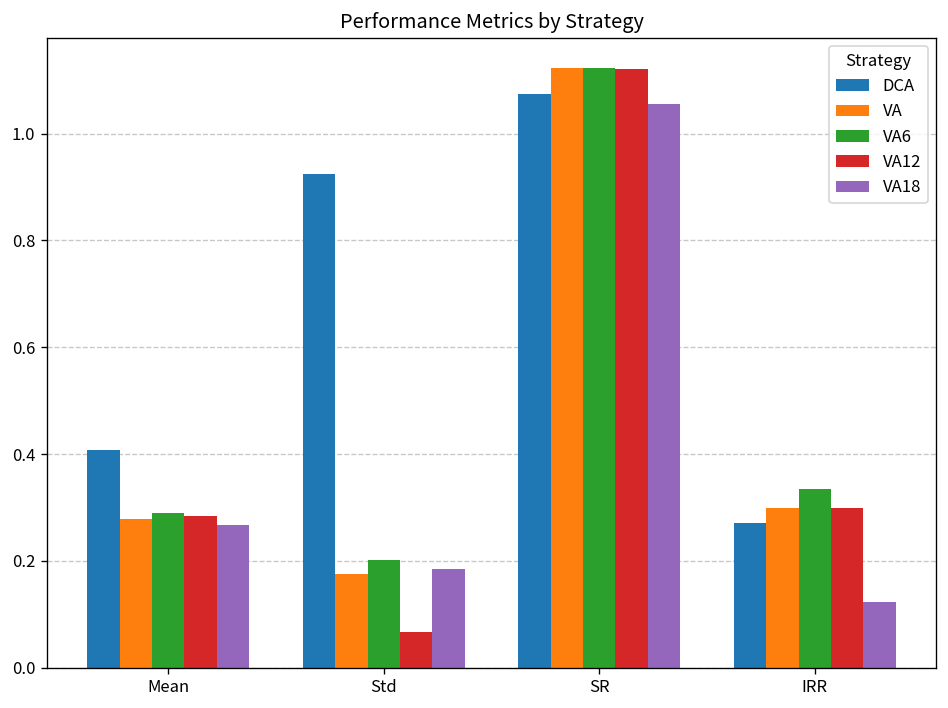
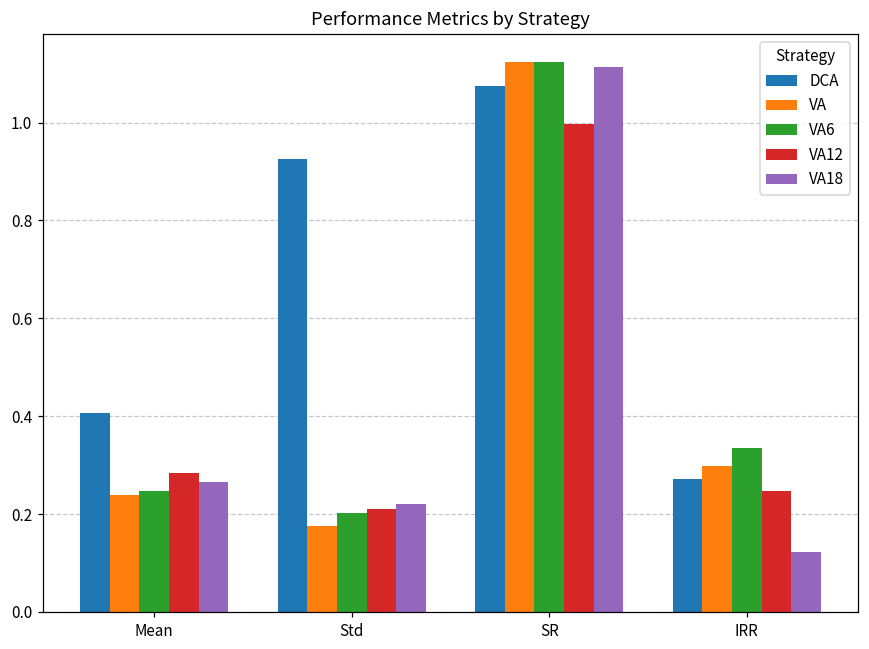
VA, Mean: 0.28 -> 0.24
VA6, Mean: 0.29 -> 0.25
VA12, Std: 0.07 -> 0.21
VA18, Std: 0.19 -> 0.22
VA12, SR: 1.12 -> 1.00
VA18, SR: 1.06 -> 1.11
VA12, IRR: 0.30 -> 0.25
